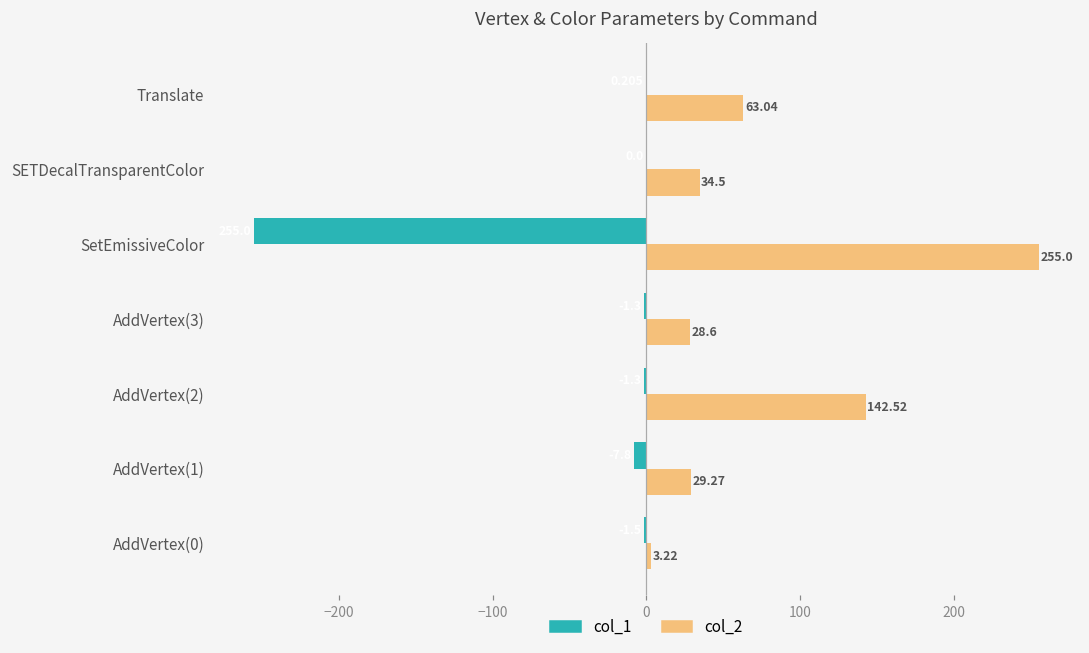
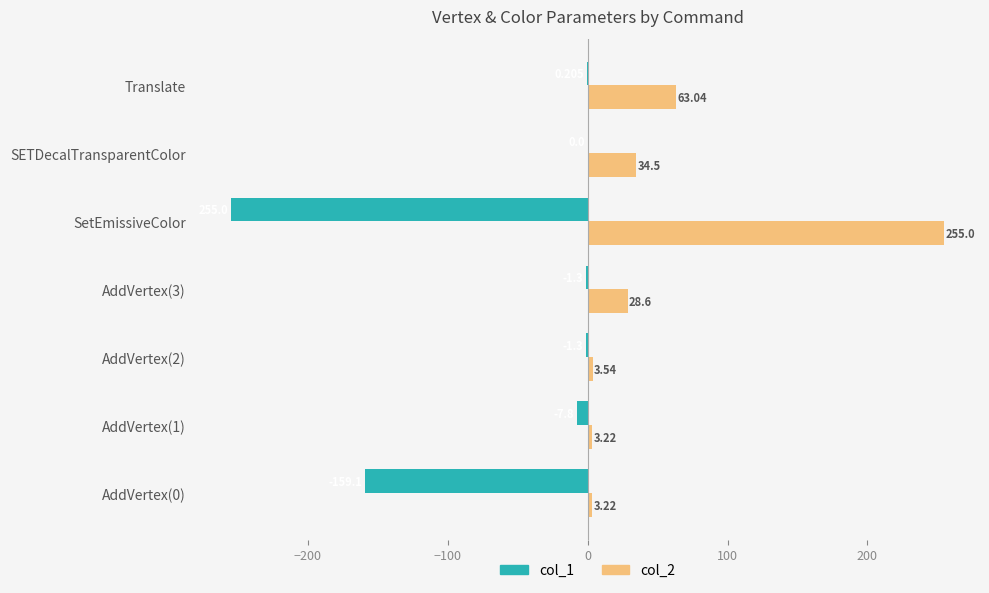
col_2, AddVertex(2): 142.52 -> 3.54
col_2, AddVertex(1): 29.27 -> 3.22
col_1, AddVertex(0): -2 -> -159
